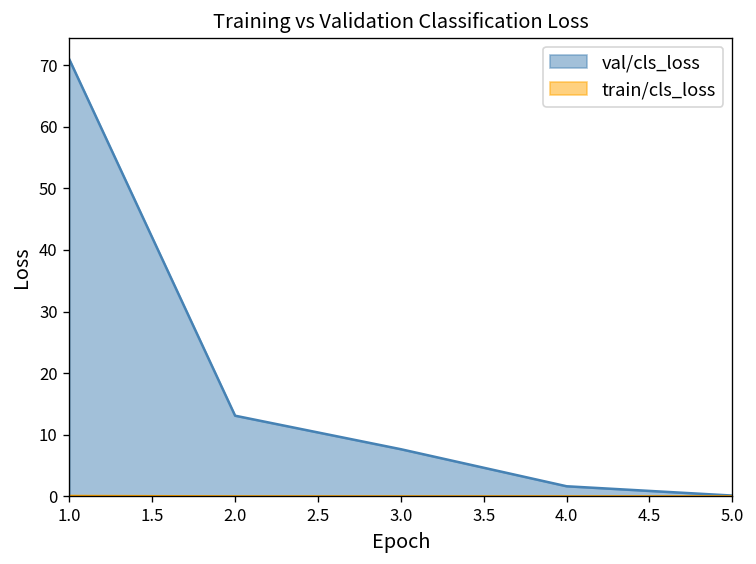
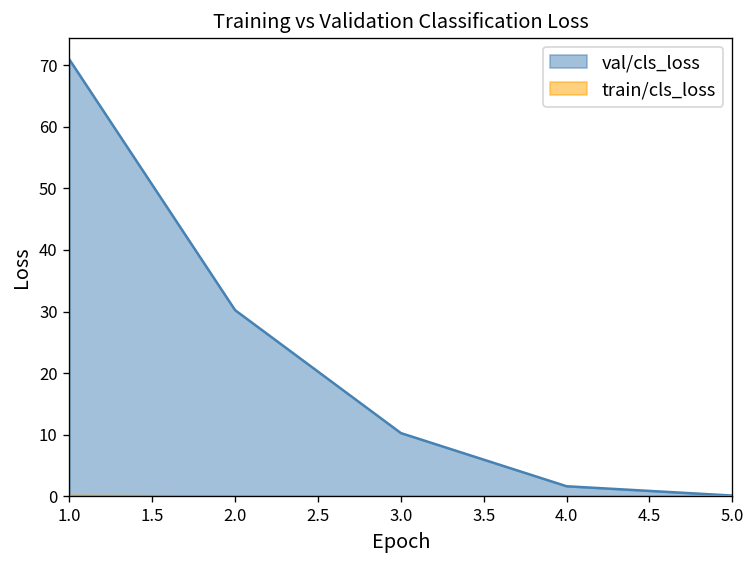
val/cls_loss, 2.0: 13 -> 30
val/cls_loss, 3.0: 8 -> 10
